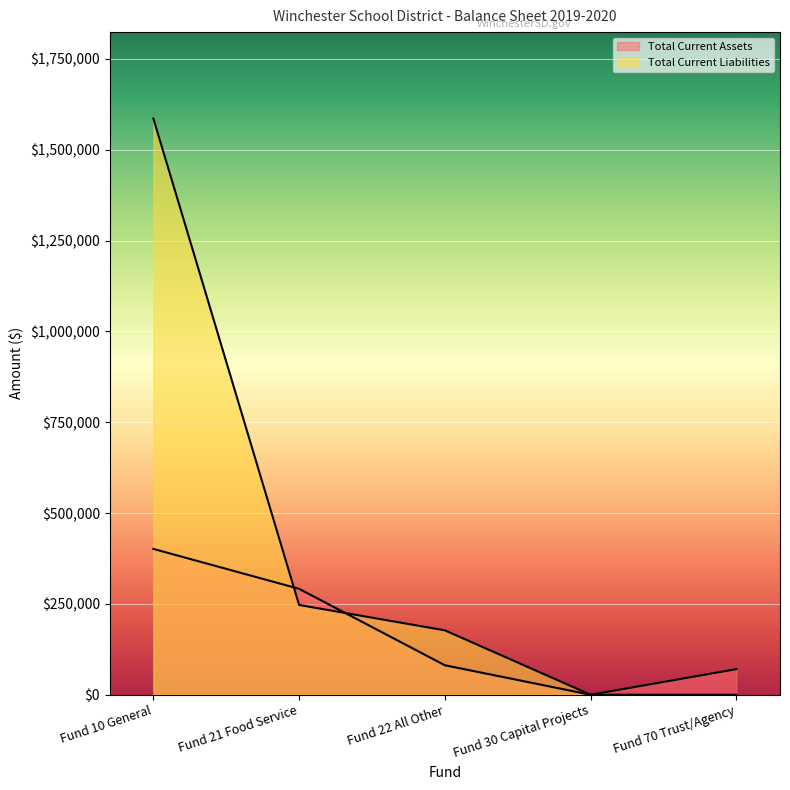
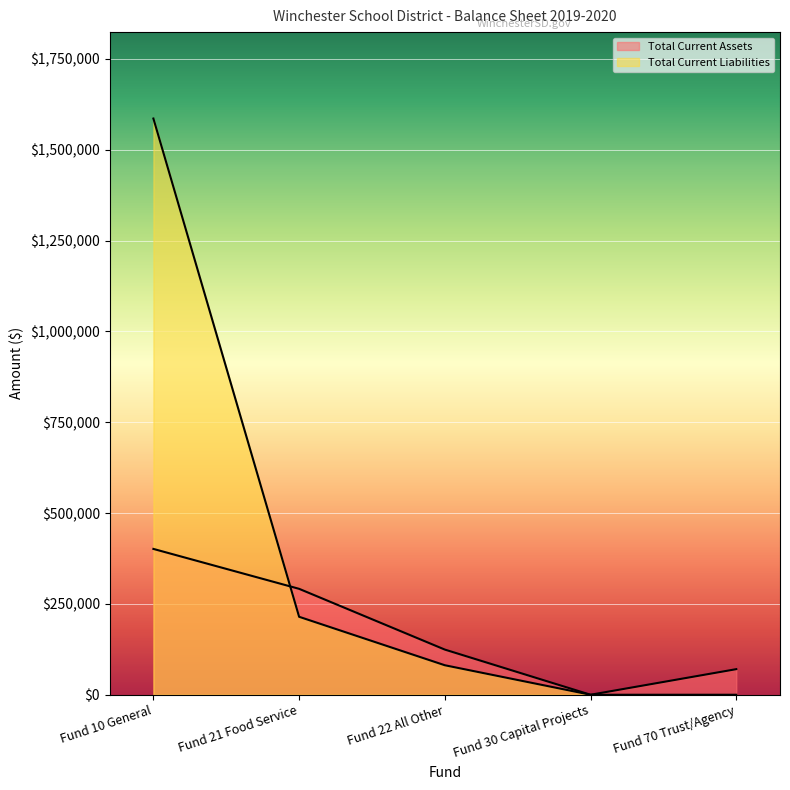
Total Current Liabilities, Fund 21 Food Service: $250,000 -> $210,000
Total Current Assets, Fund 22 All Other: $80,000 -> $120,000
Total Current Liabilities, Fund 22 All Other: $180,000 -> $80,000
